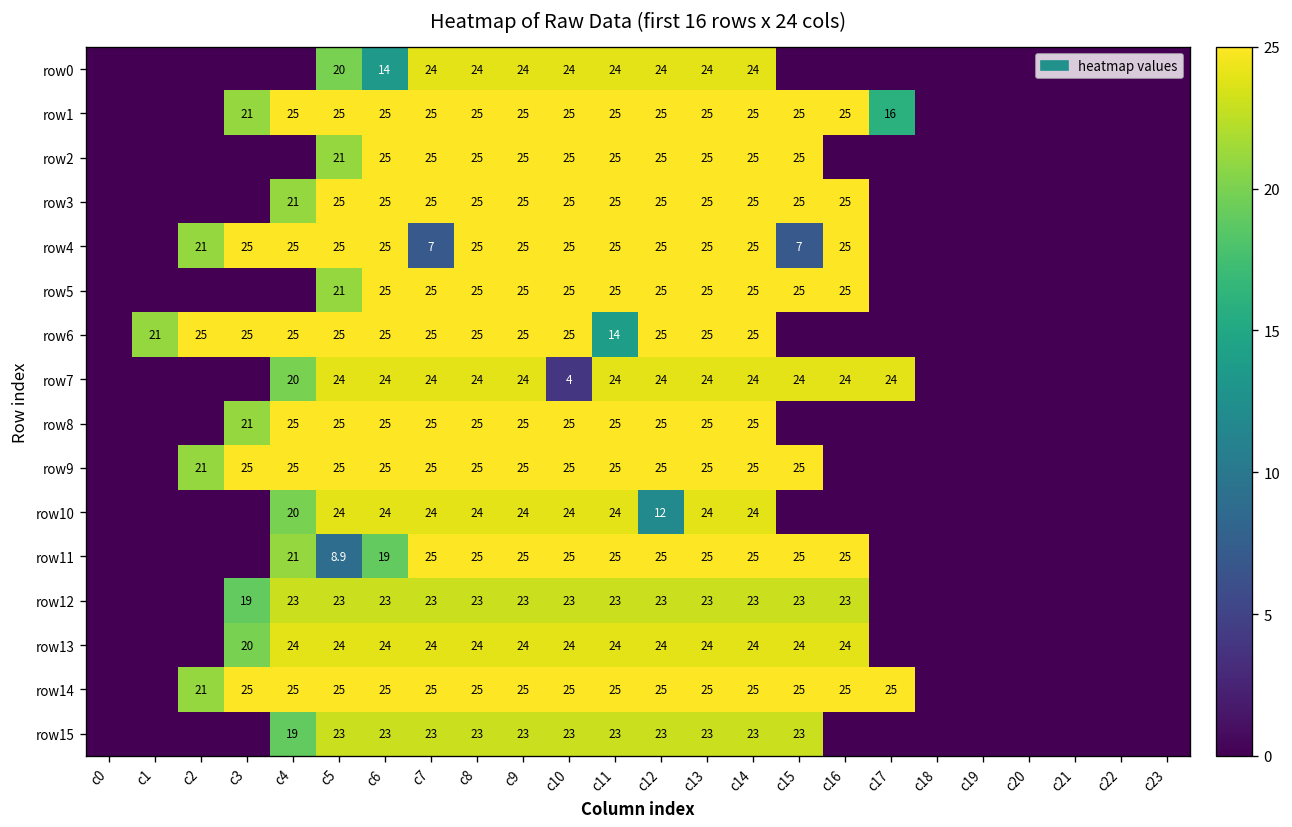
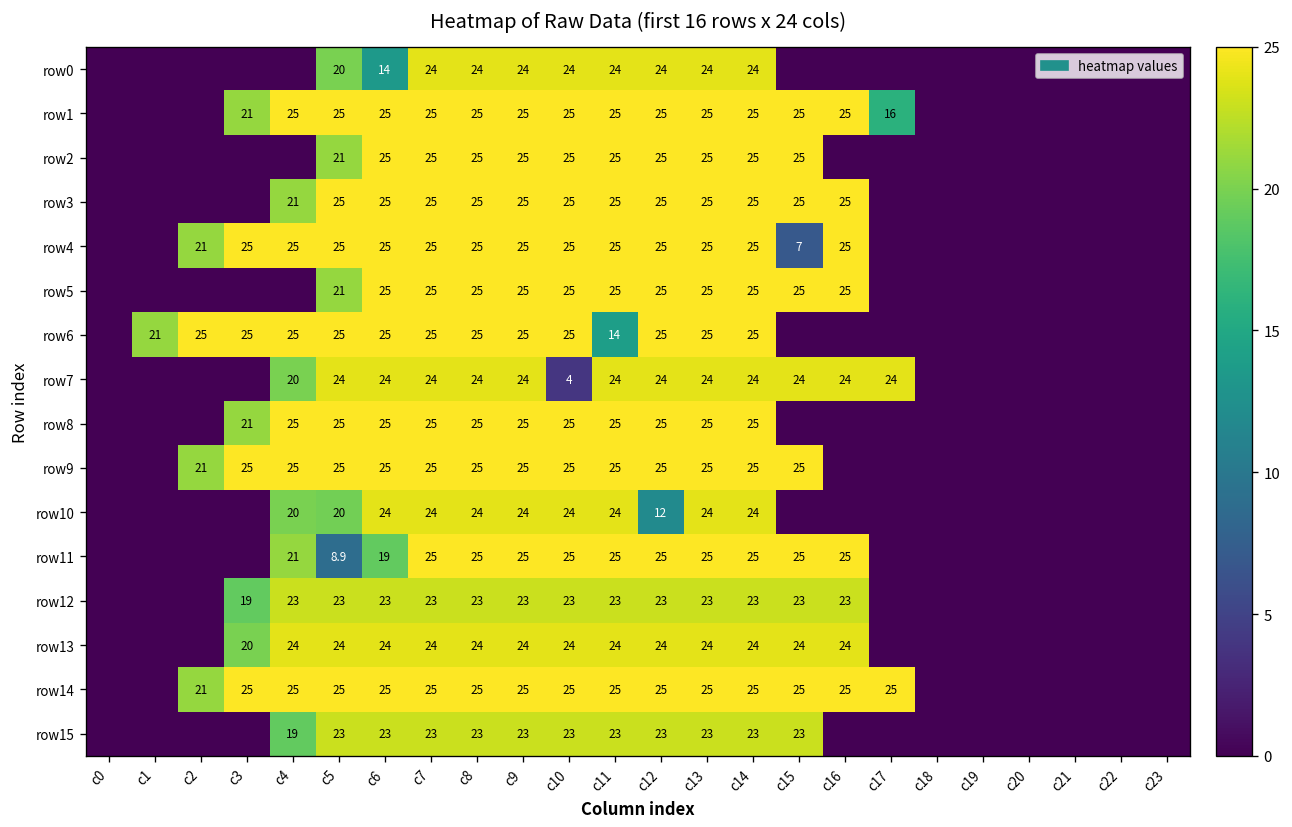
row4, c7: 7 -> 25
row10, c5: 24 -> 20
